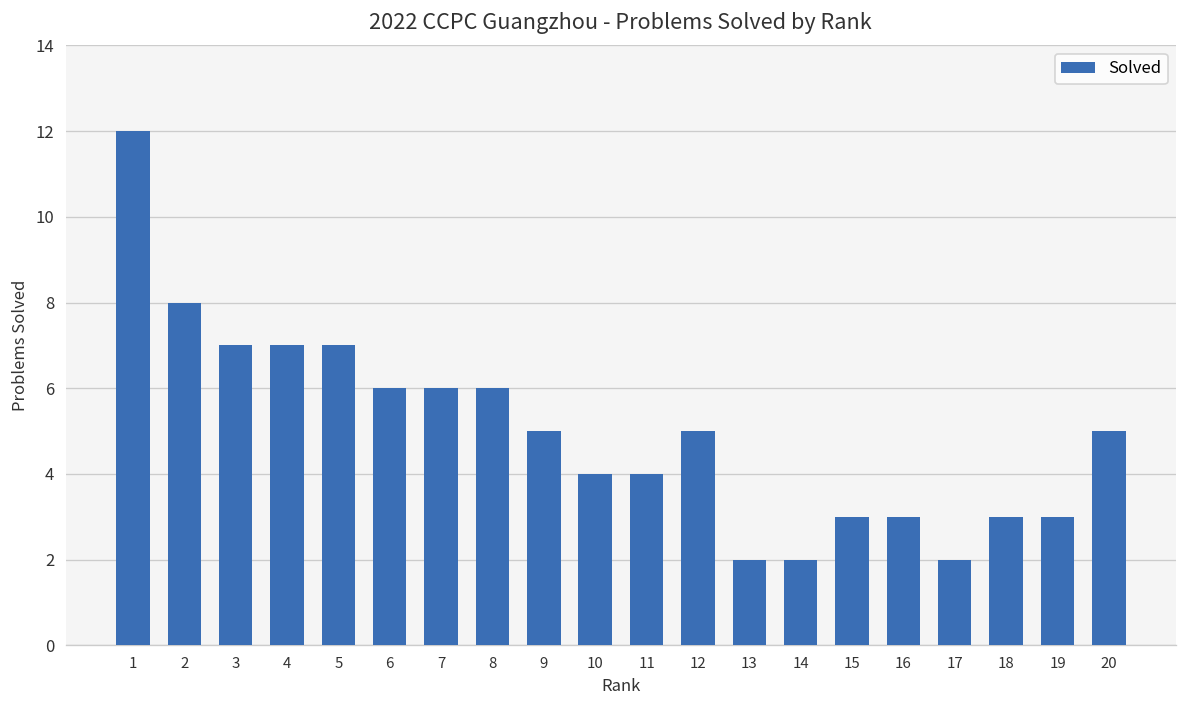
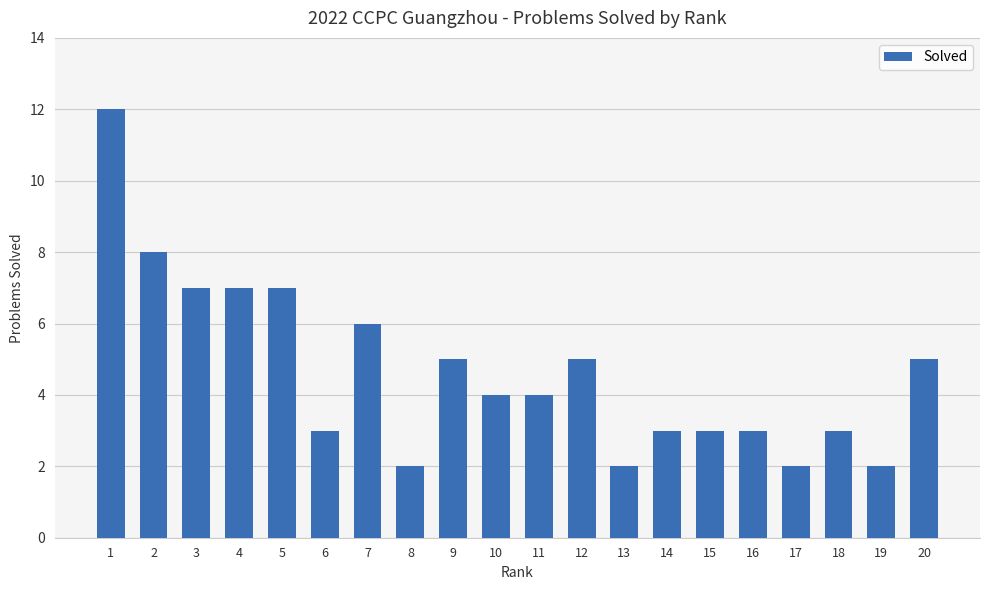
6: 6 -> 3
8: 6 -> 2
14: 2 -> 3
19: 3 -> 2
